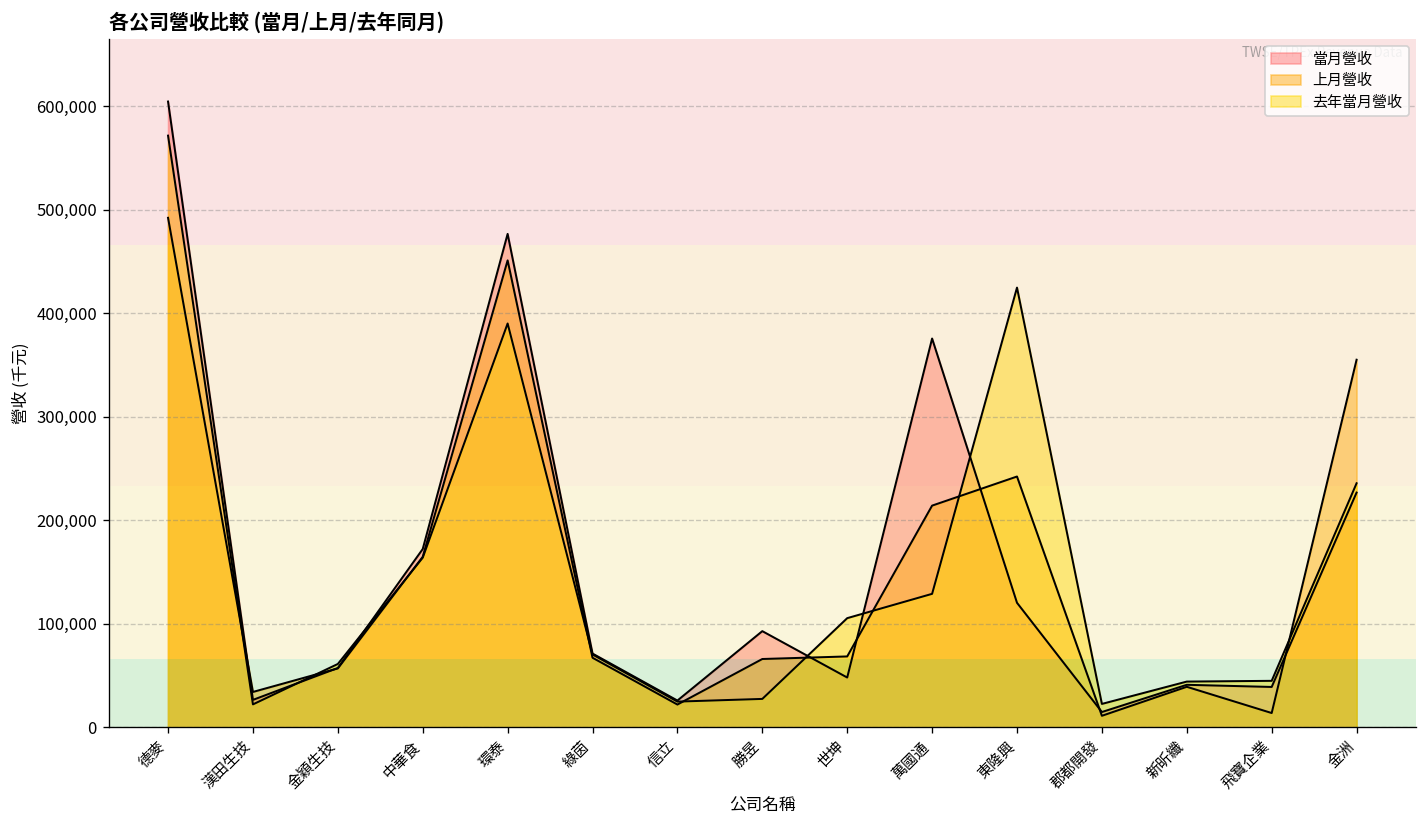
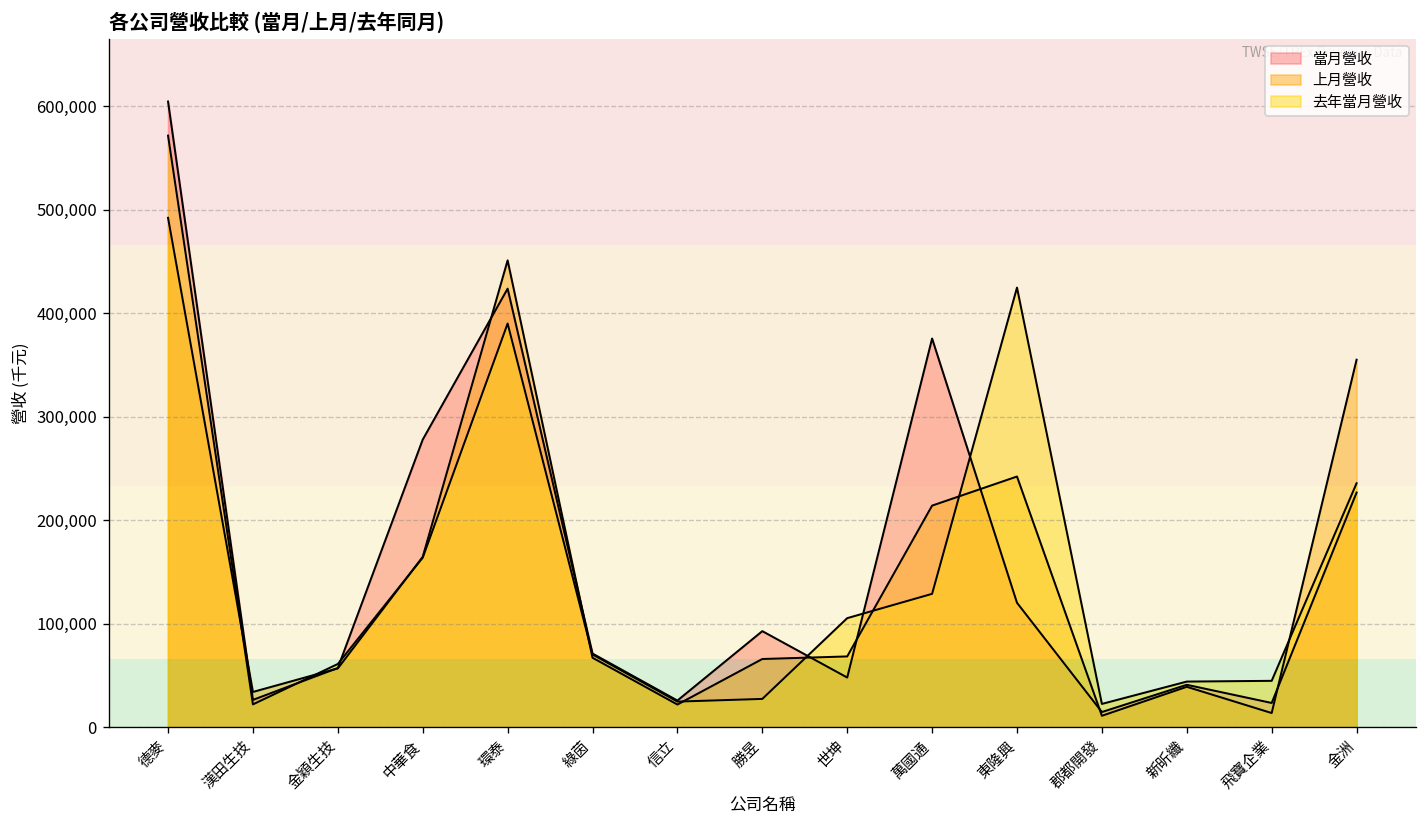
當月營收, 中華食: 170,000 -> 280,000
當月營收, 環泰: 480,000 -> 420,000
當月營收, 飛寶企業: 40,000 -> 20,000
